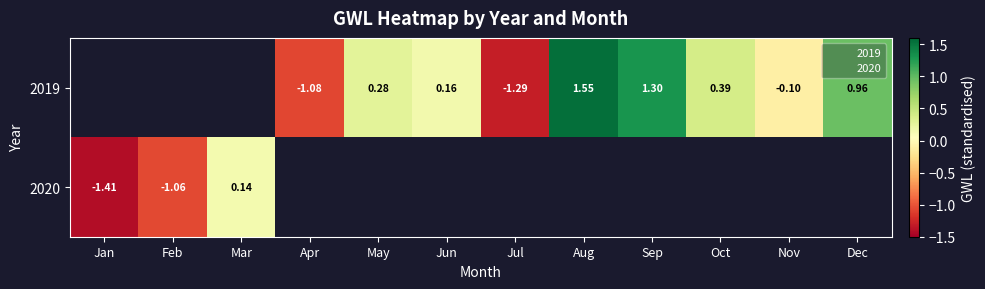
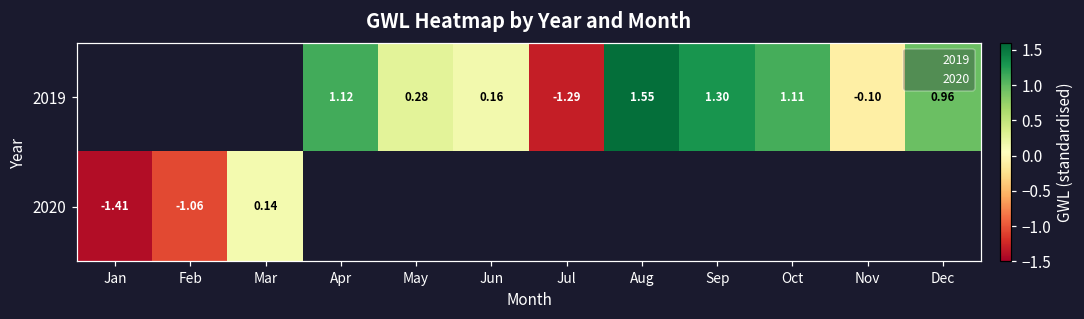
2019, Apr: -1.08 -> 1.12
2019, Oct: 0.39 -> 1.11
